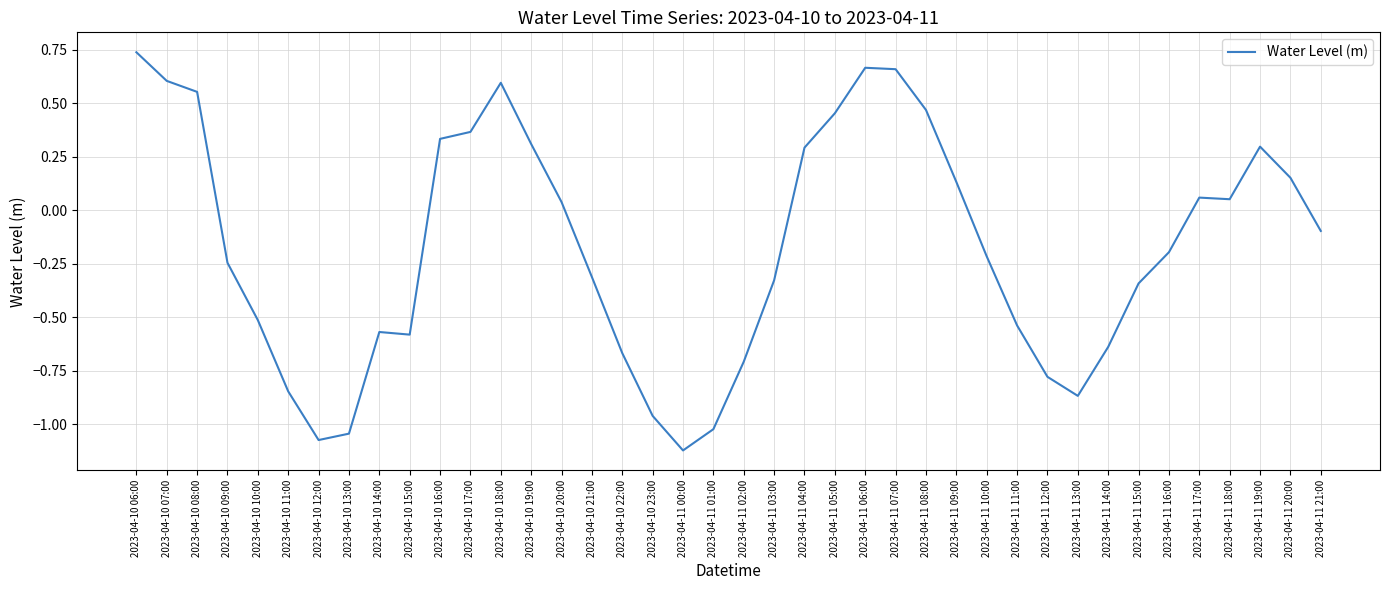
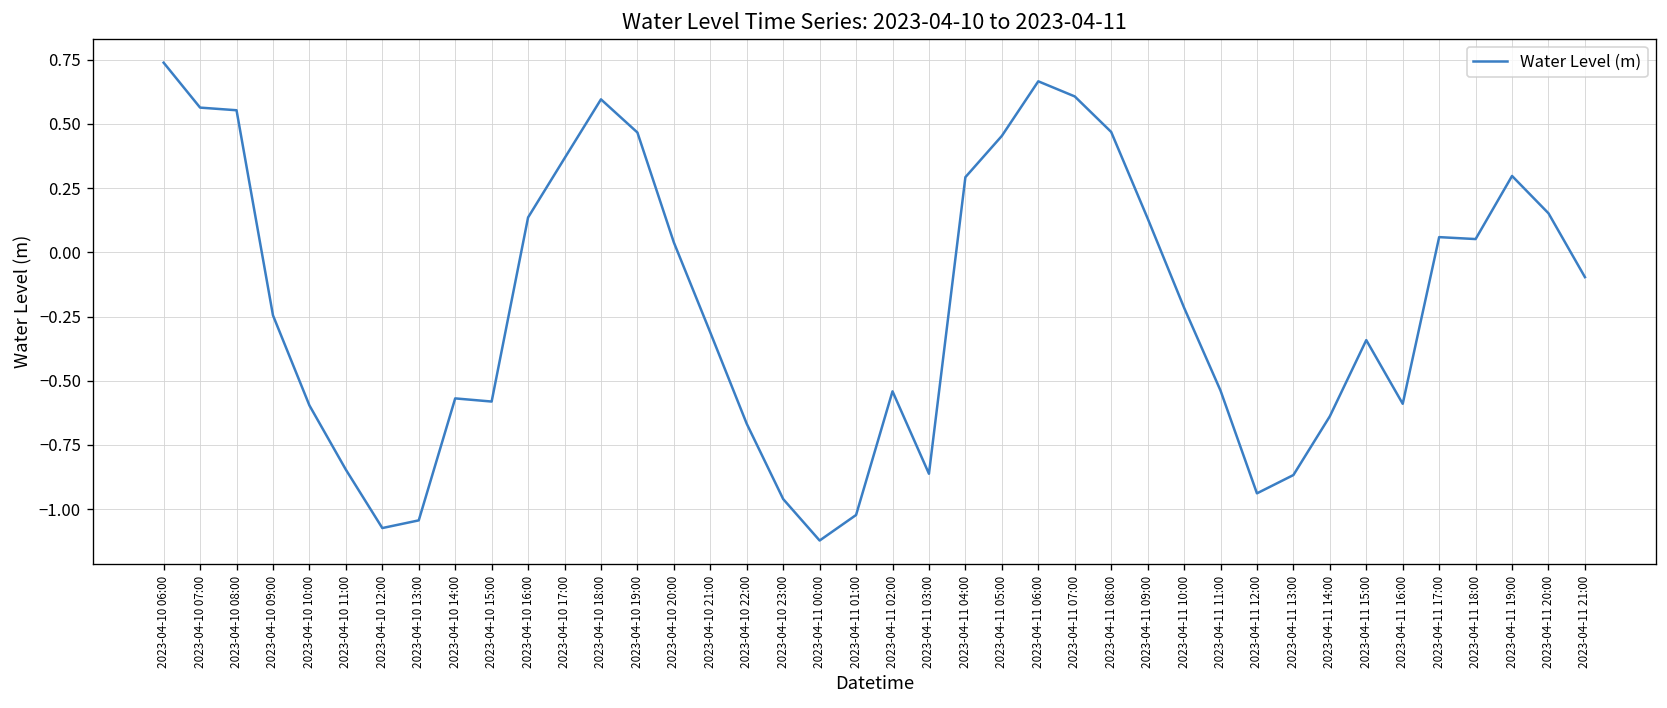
2023-04-10 07:00: 0.60 -> 0.56
2023-04-10 10:00: -0.51 -> -0.60
2023-04-10 16:00: 0.33 -> 0.14
2023-04-10 19:00: 0.31 -> 0.47
2023-04-11 02:00: -0.71 -> -0.54
2023-04-11 03:00: -0.33 -> -0.86
2023-04-11 07:00: 0.66 -> 0.61
2023-04-11 12:00: -0.78 -> -0.94
2023-04-11 16:00: -0.20 -> -0.59
